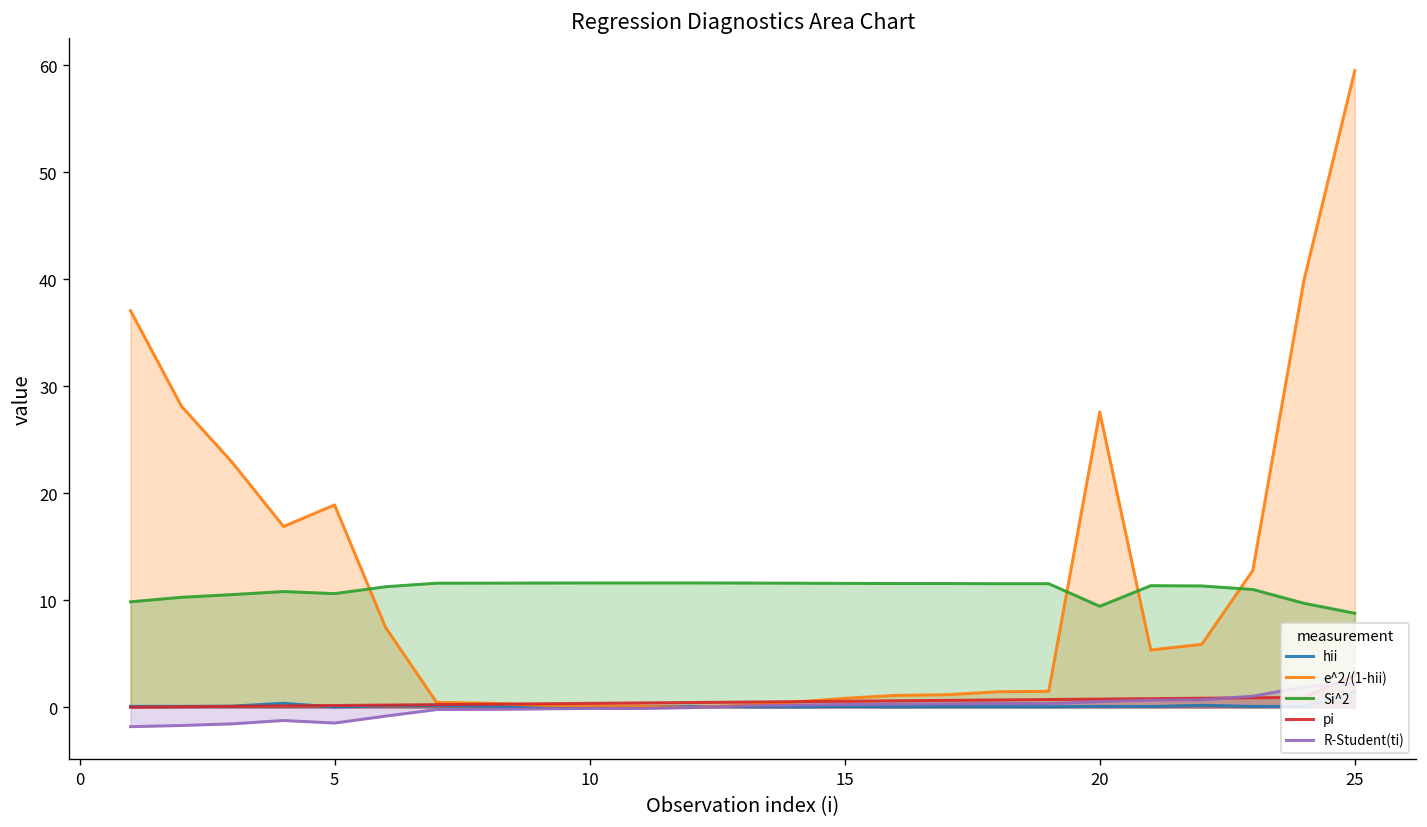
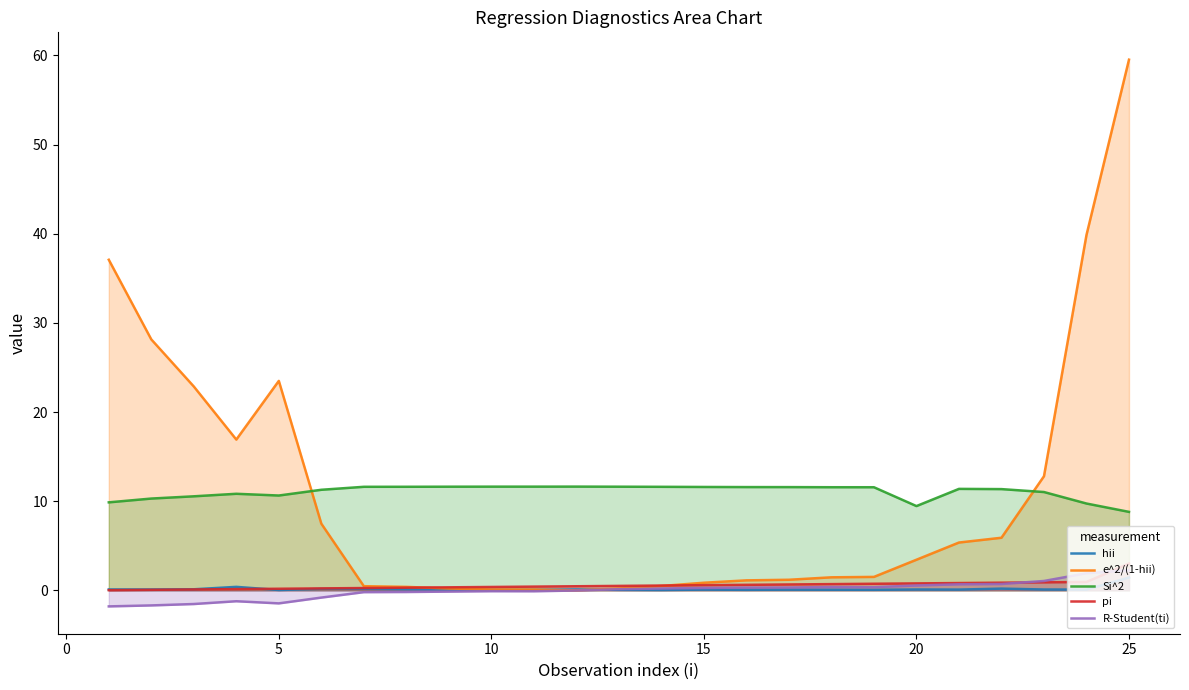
e^2/(1-hii), 5: 19 -> 23
e^2/(1-hii), 20: 28 -> 3
